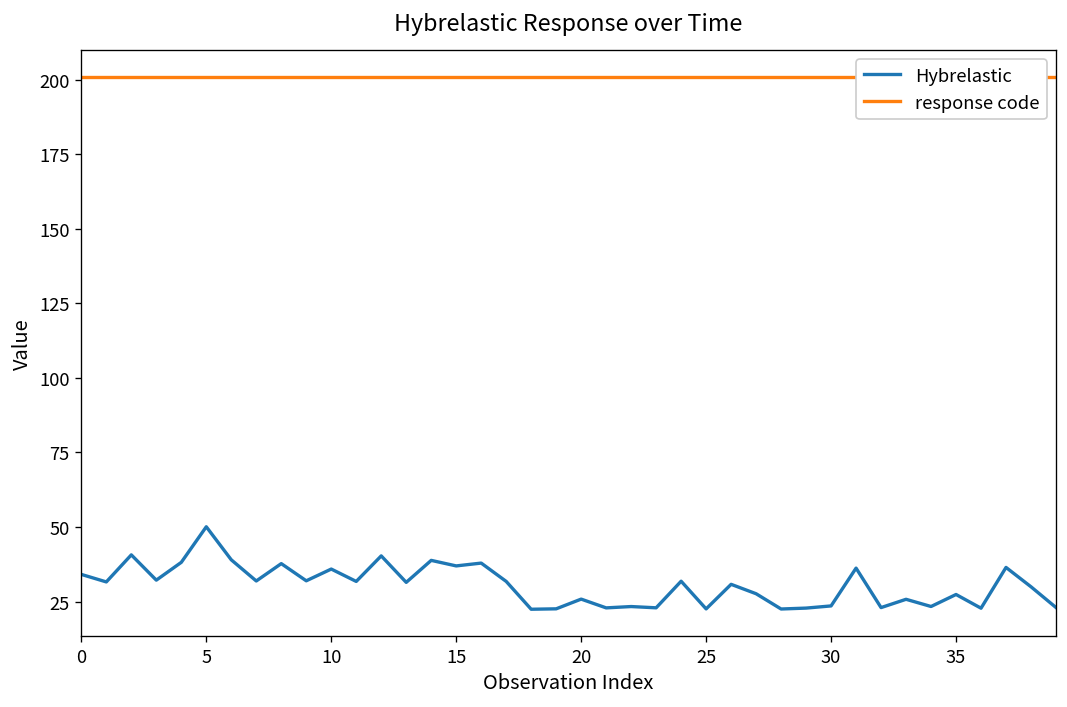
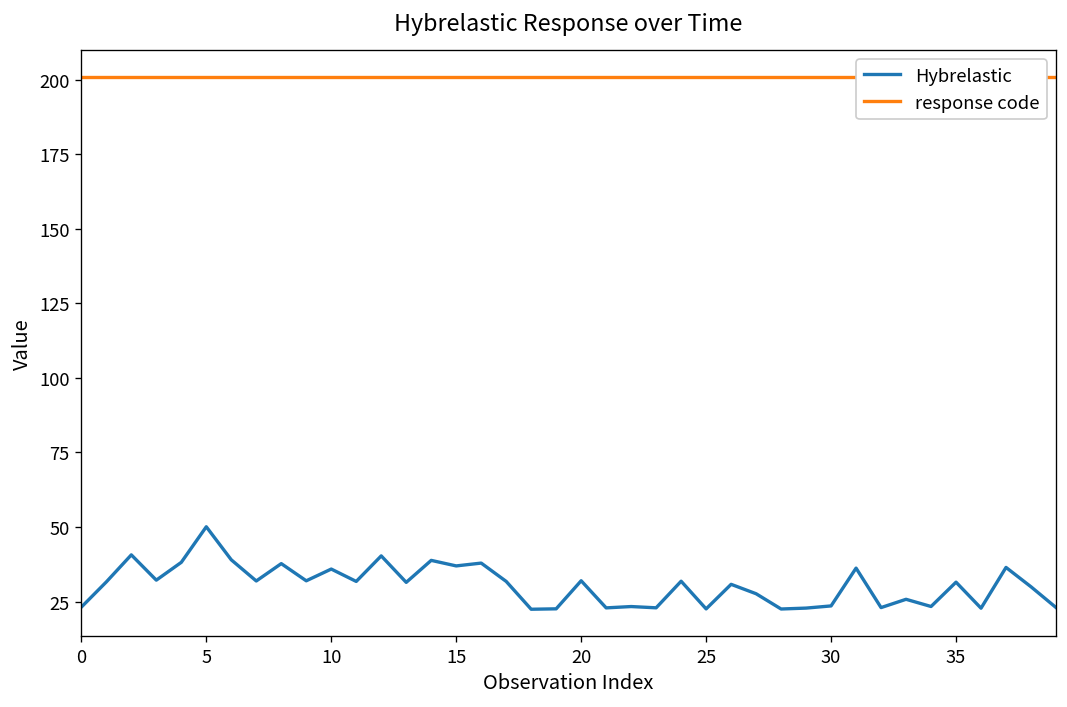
Hybrelastic, 0: 34 -> 23
Hybrelastic, 20: 26 -> 32
Hybrelastic, 35: 27 -> 31
